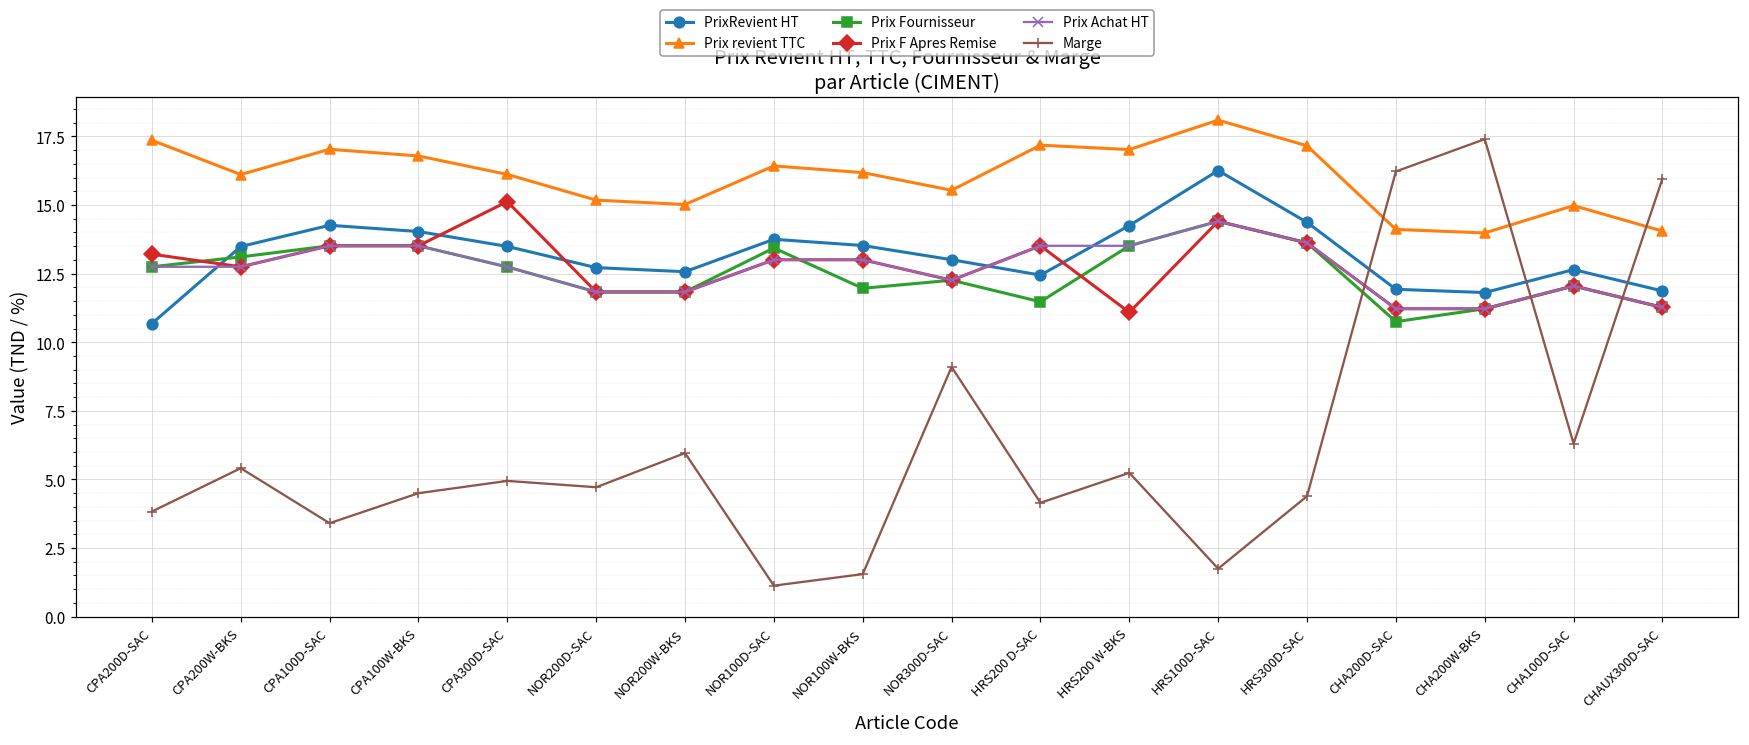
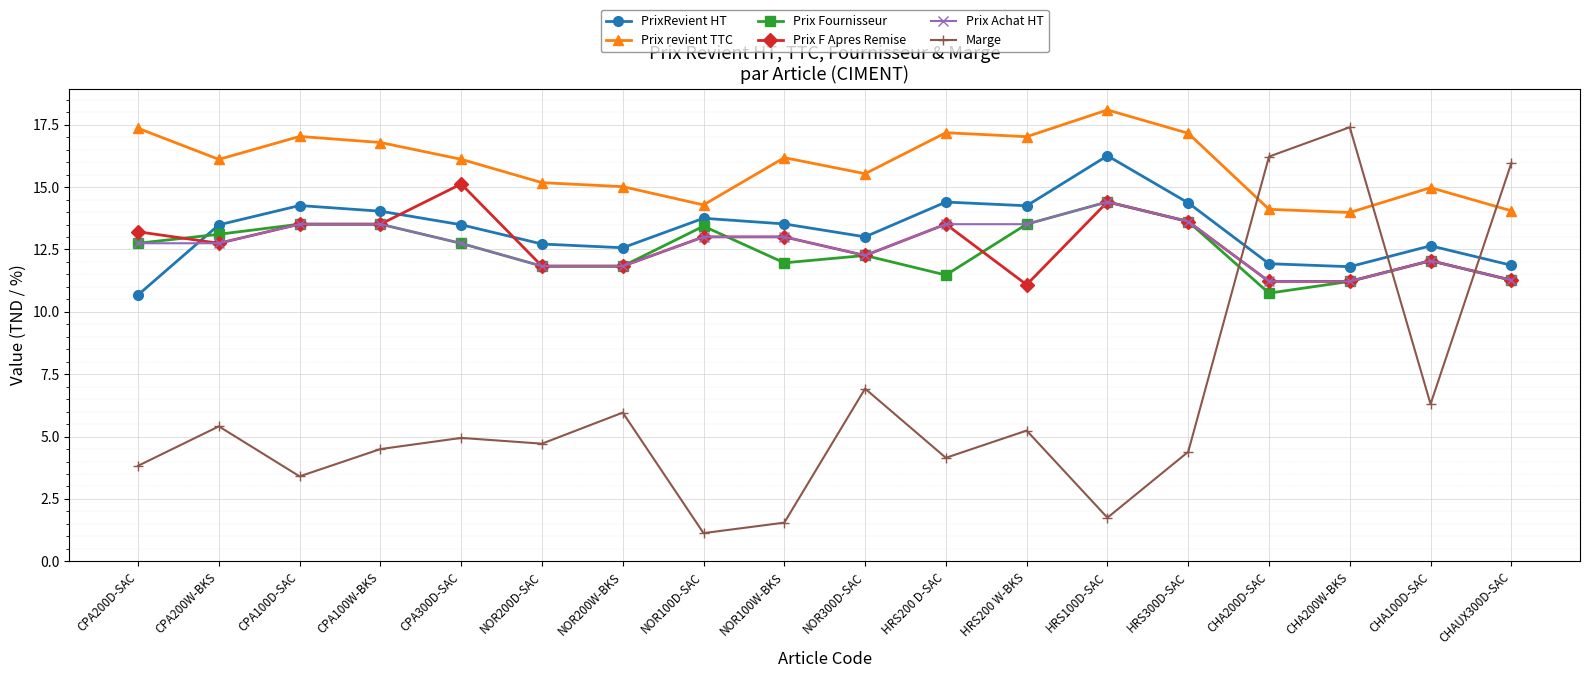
Prix revient TTC, NOR100D-SAC: 16.4 -> 14.3
Marge, NOR300D-SAC: 9.1 -> 6.9
PrixRevient HT, HRS200 D-SAC: 12.4 -> 14.4
